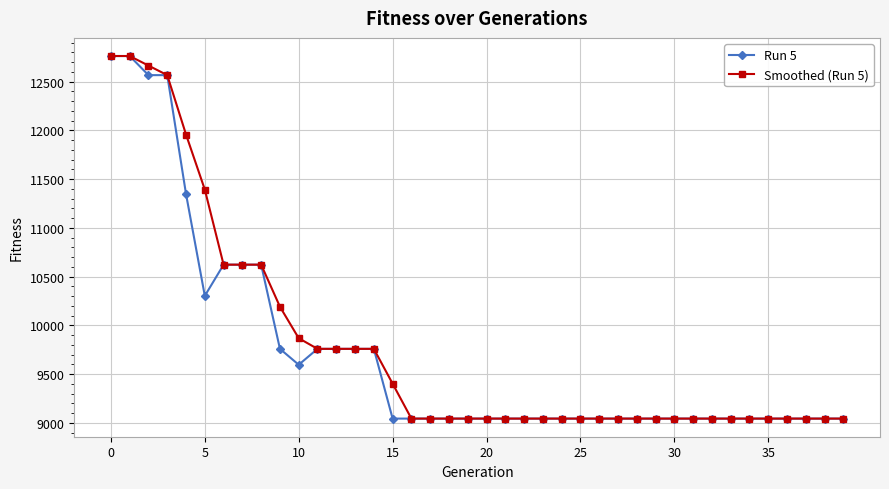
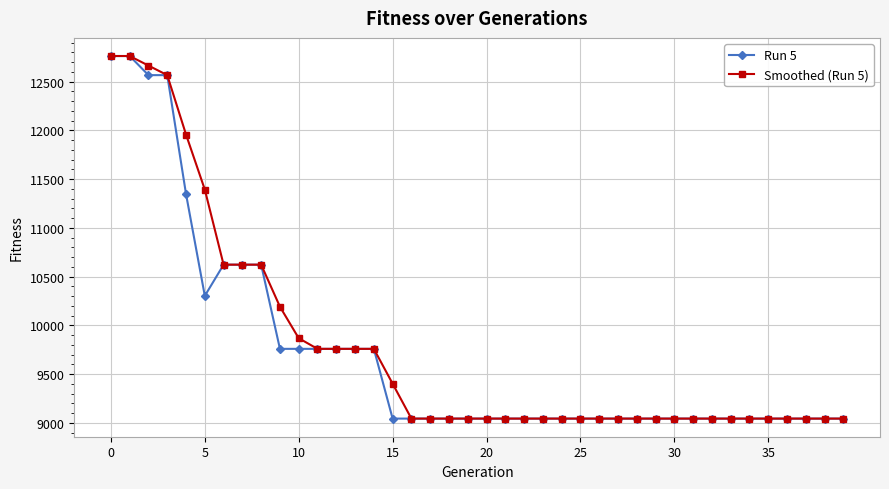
Run 5, 10: 9600 -> 9800
